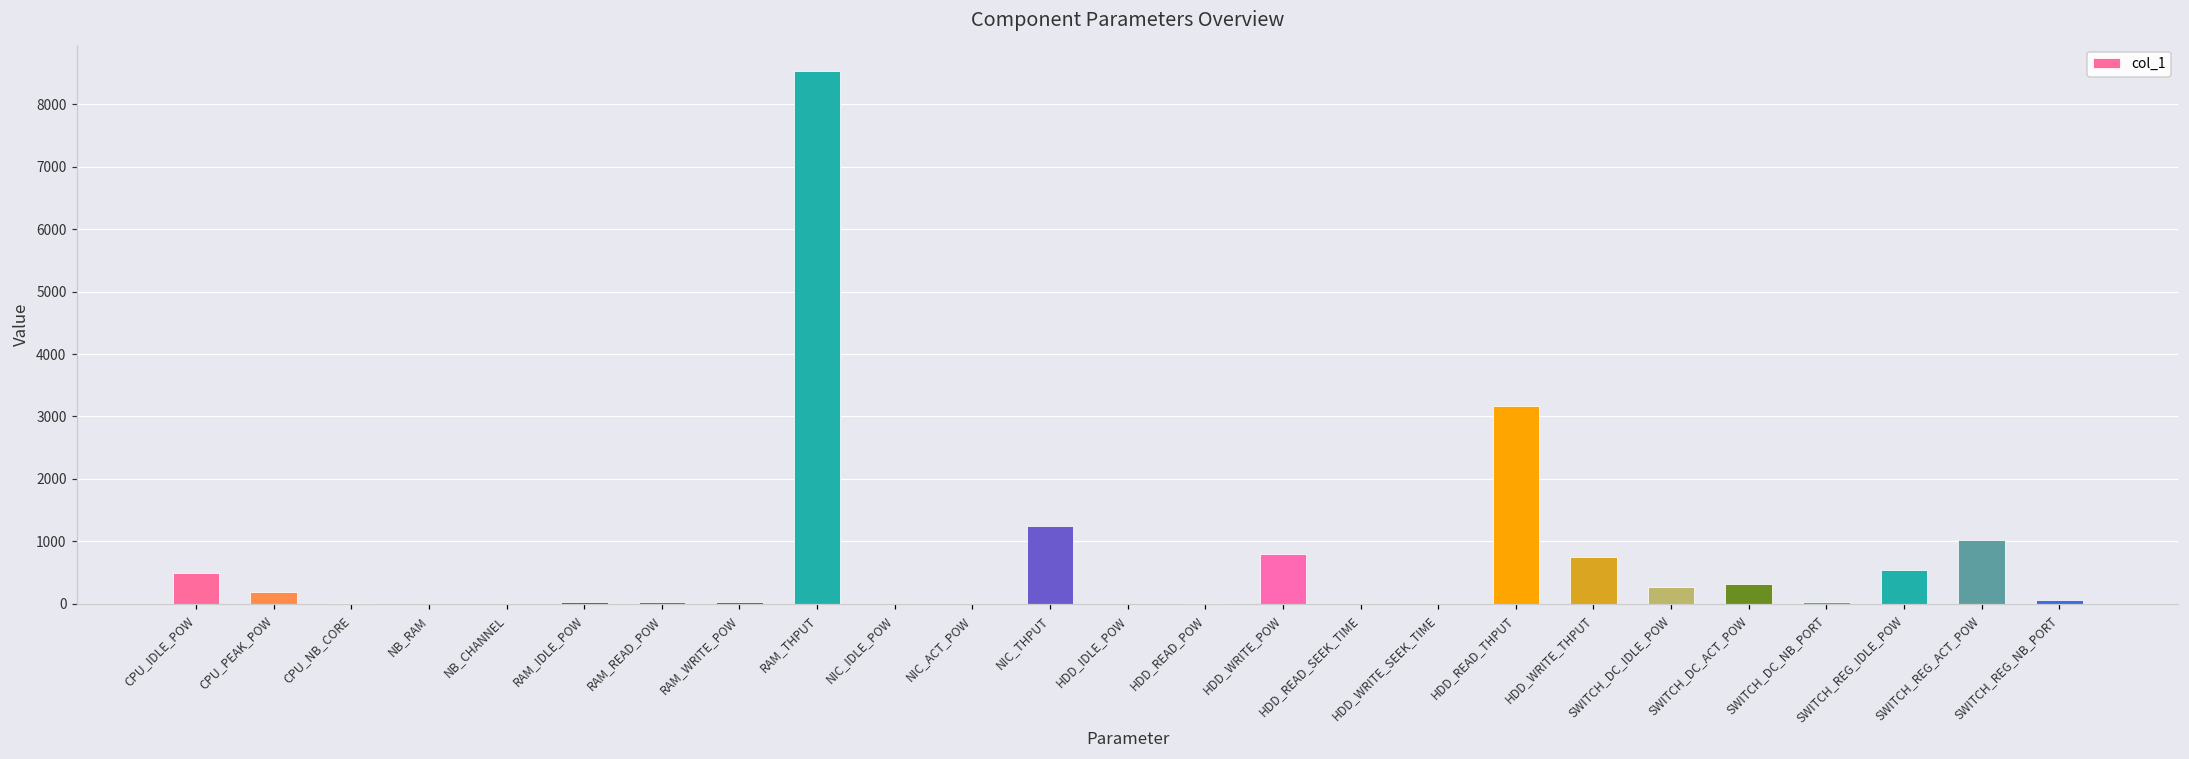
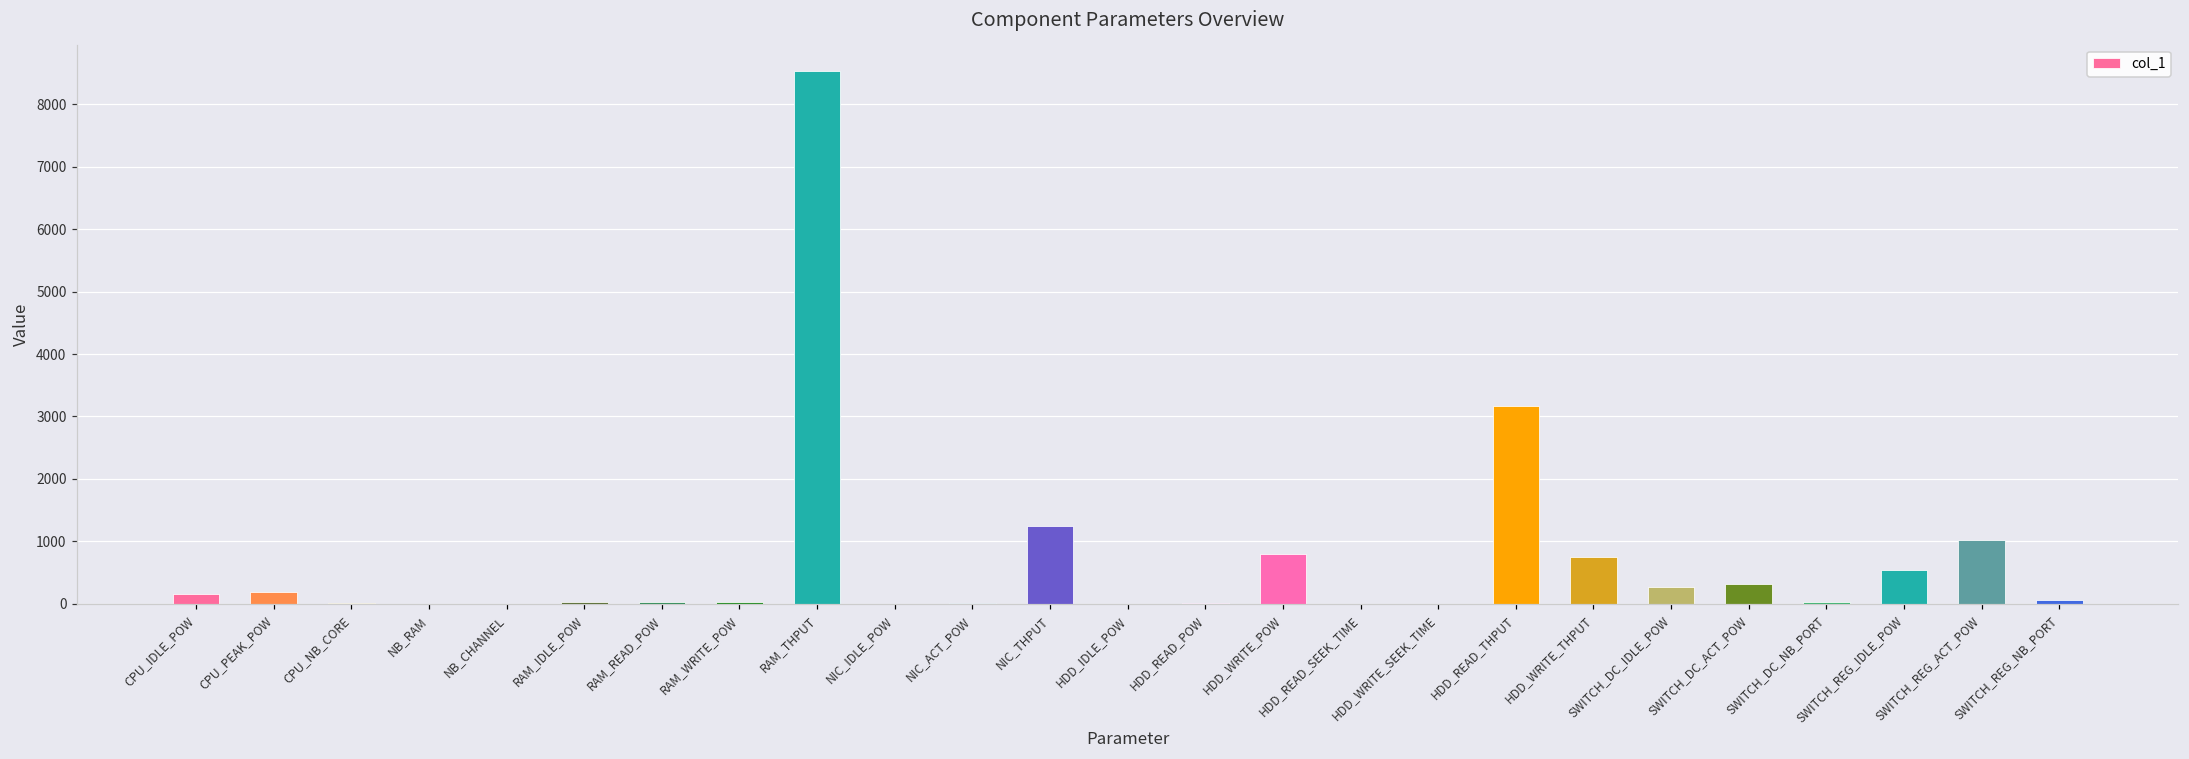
CPU_IDLE_POW: 500 -> 200
